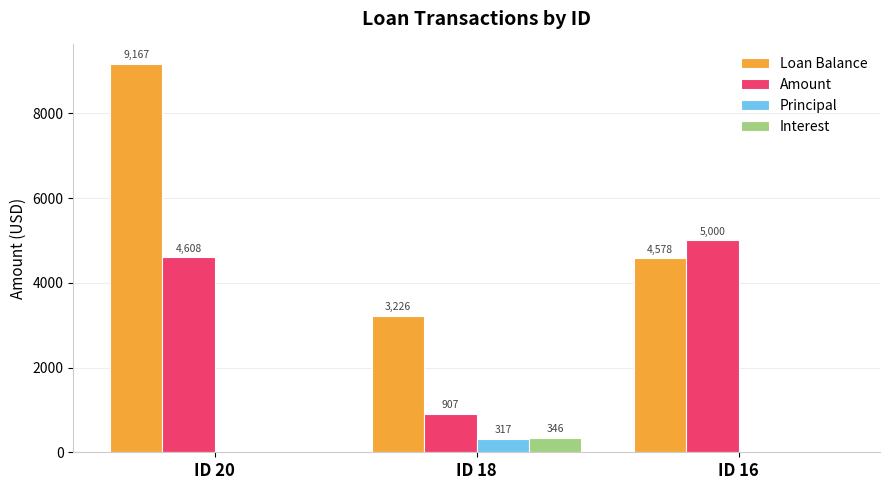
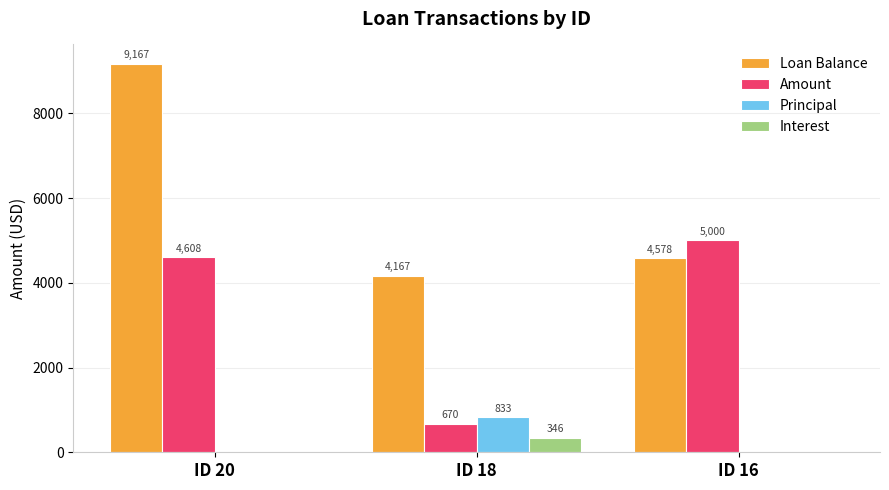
Loan Balance, ID 18: 3,226 -> 4,167
Amount, ID 18: 907 -> 670
Principal, ID 18: 317 -> 833
